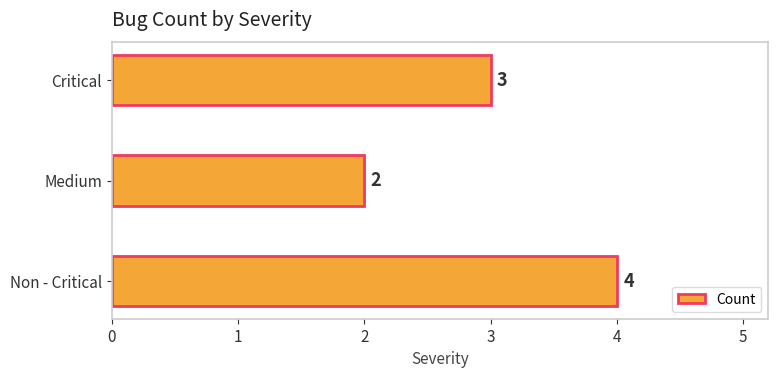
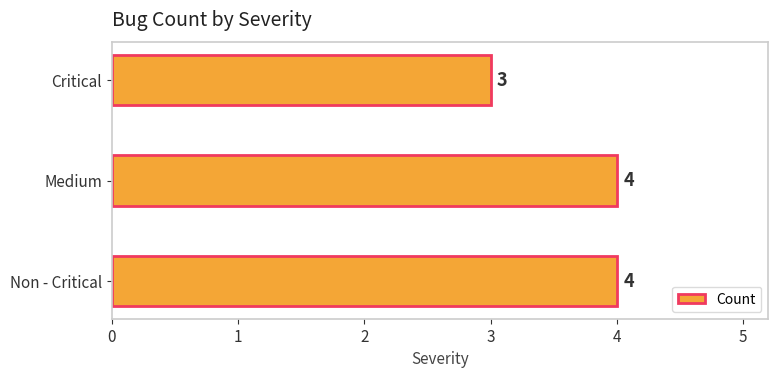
Medium: 2 -> 4
